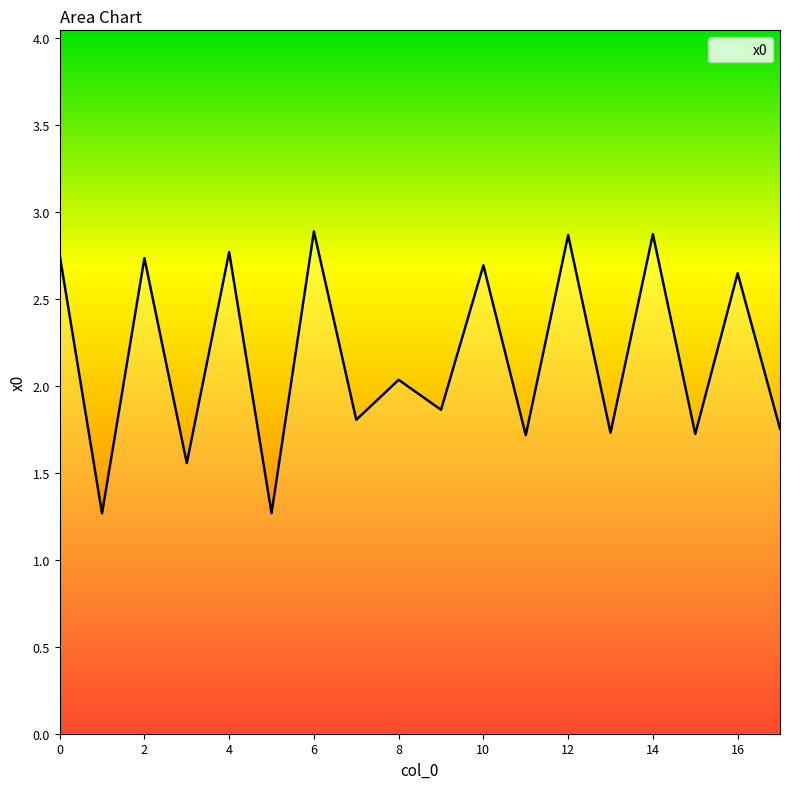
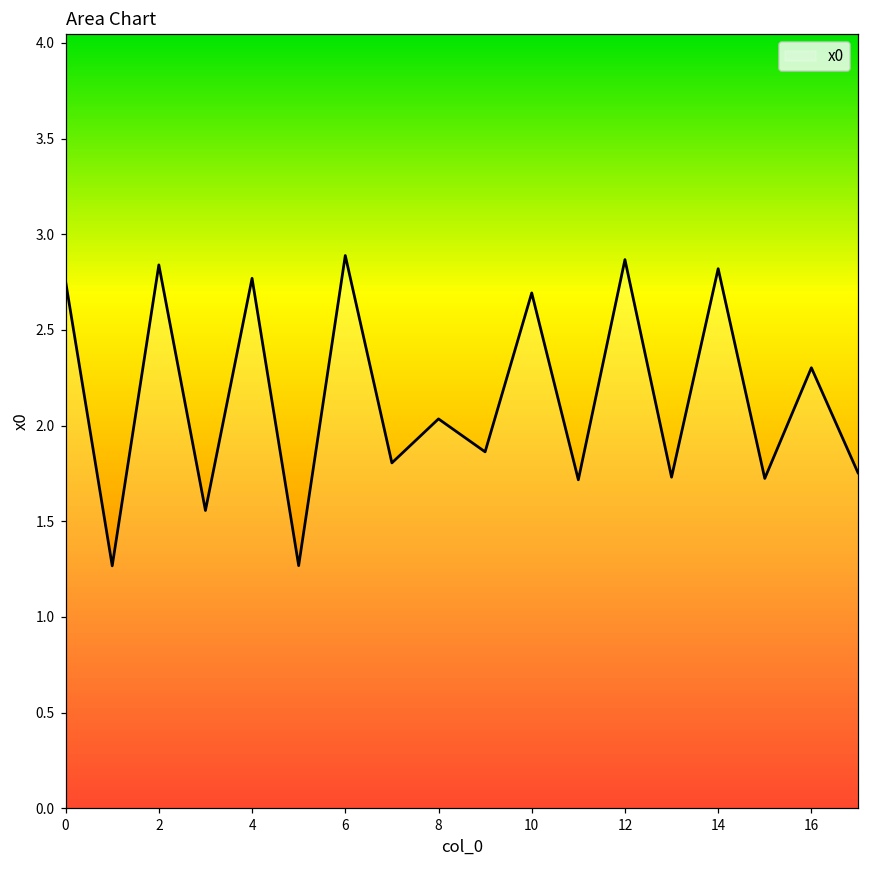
2: 2.73 -> 2.84
14: 2.87 -> 2.82
16: 2.65 -> 2.30
